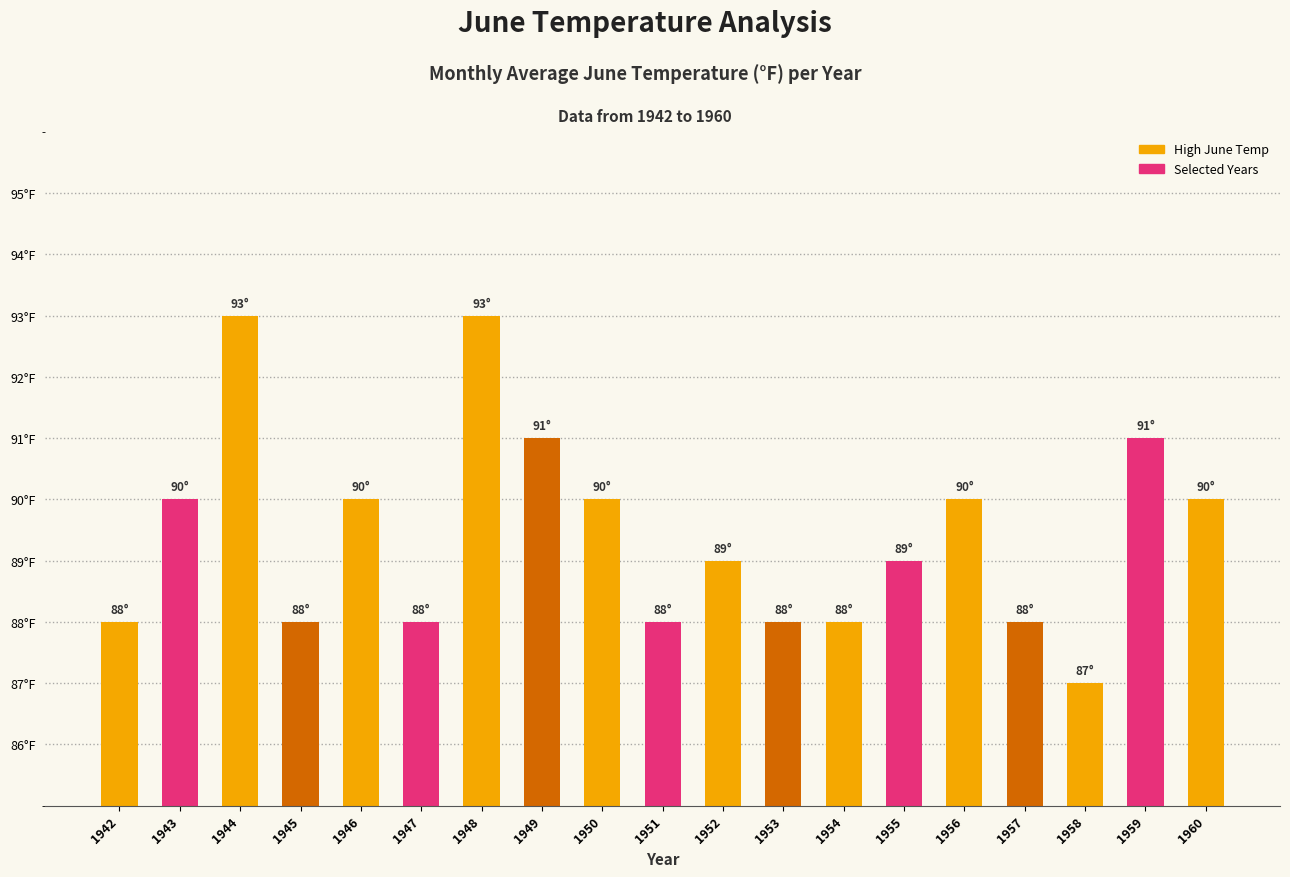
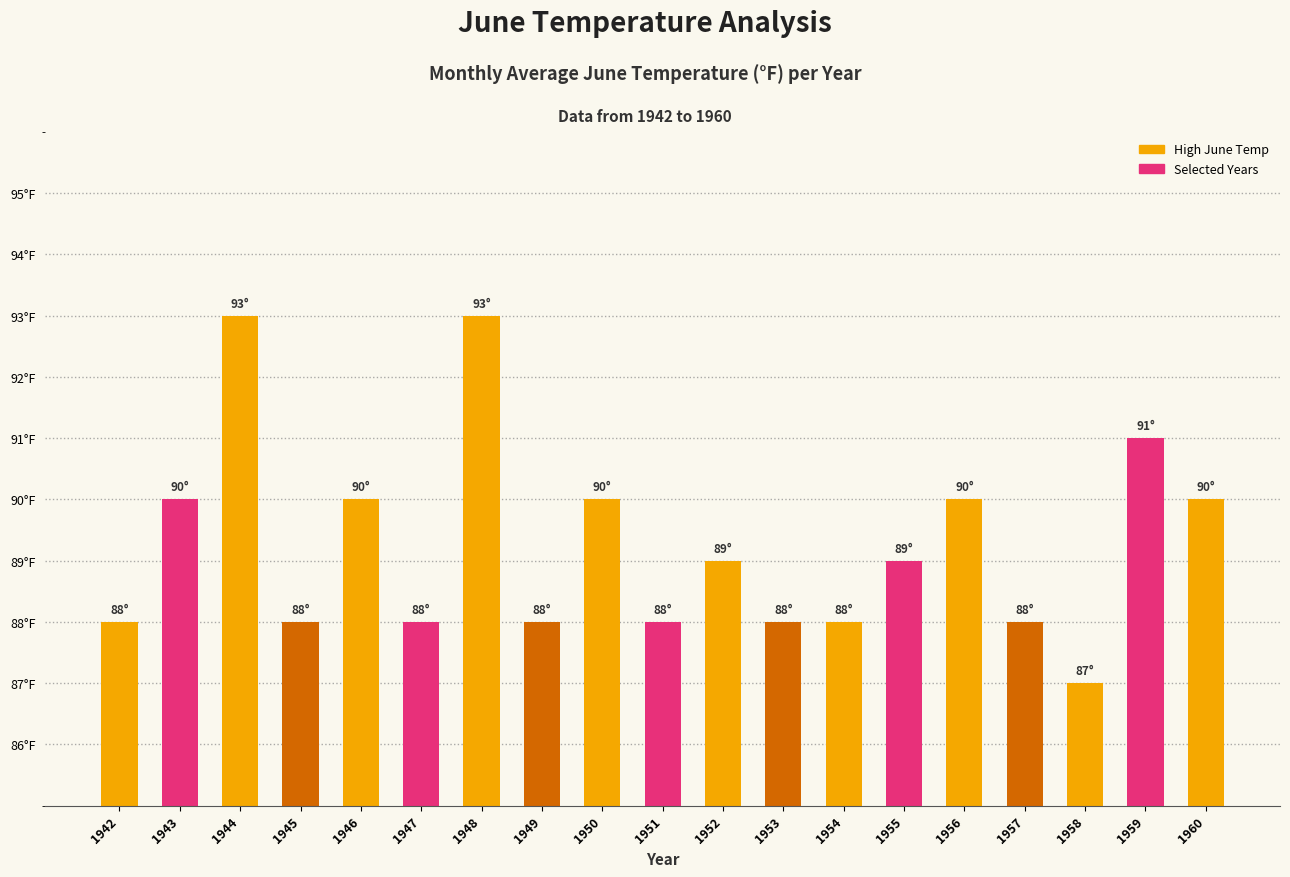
1949: 91° -> 88°
